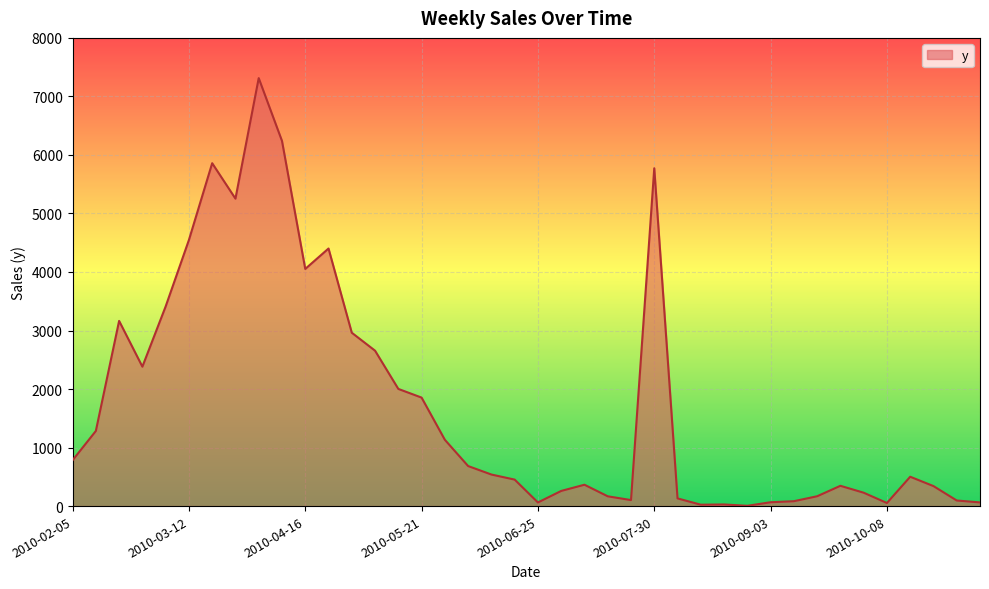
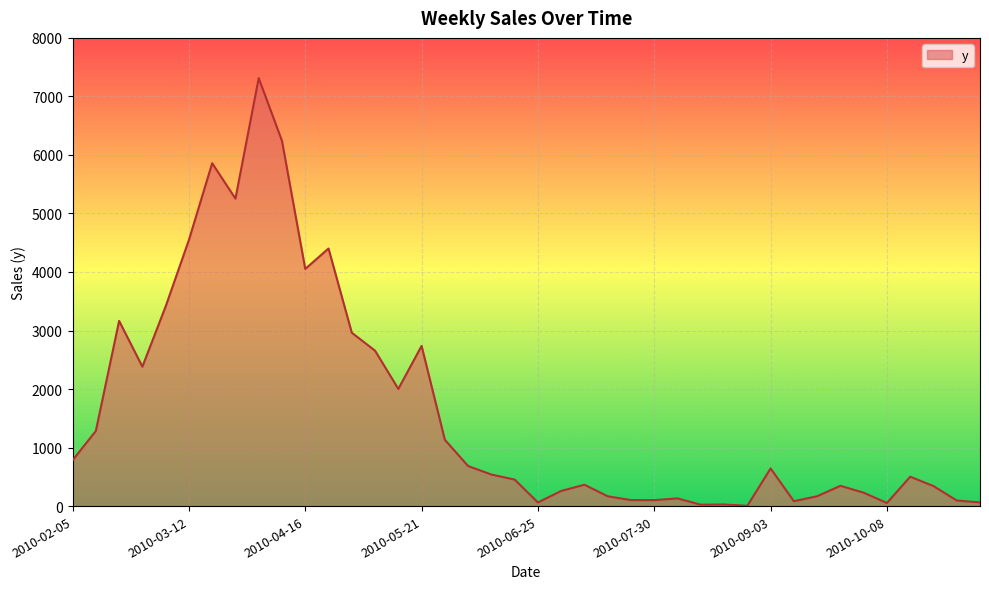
2010-05-21: 1900 -> 2700
2010-07-30: 5800 -> 100
2010-09-03: 100 -> 600
